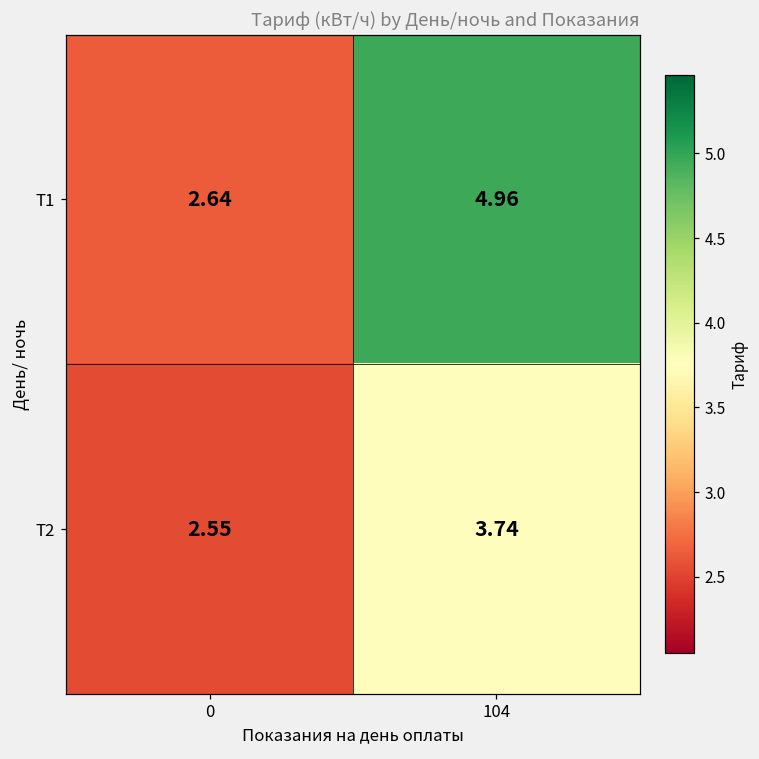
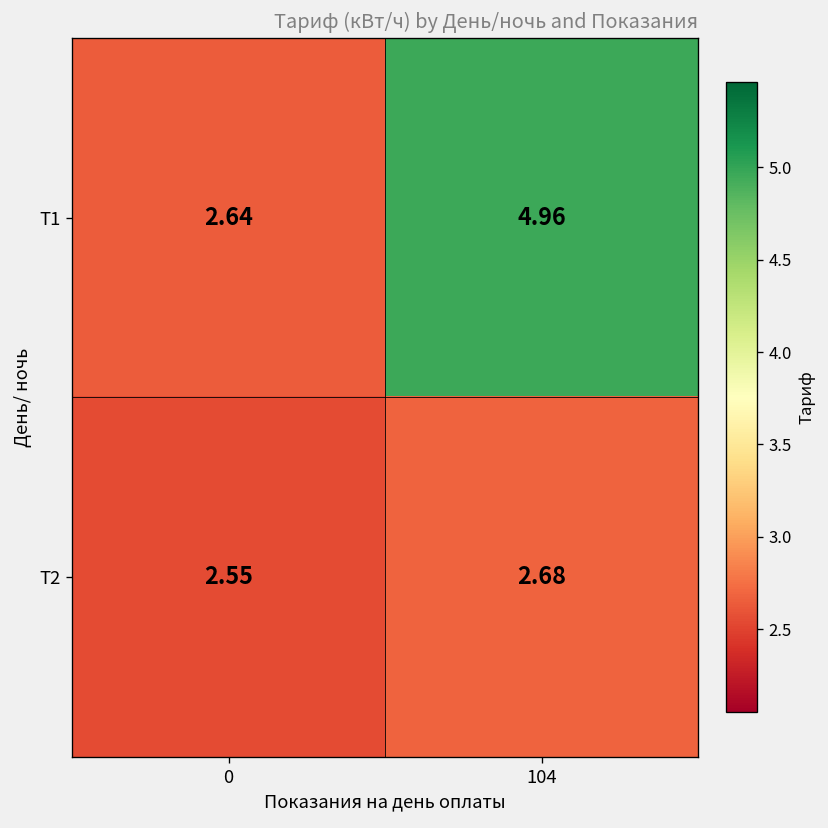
T2, 104: 3.74 -> 2.68
